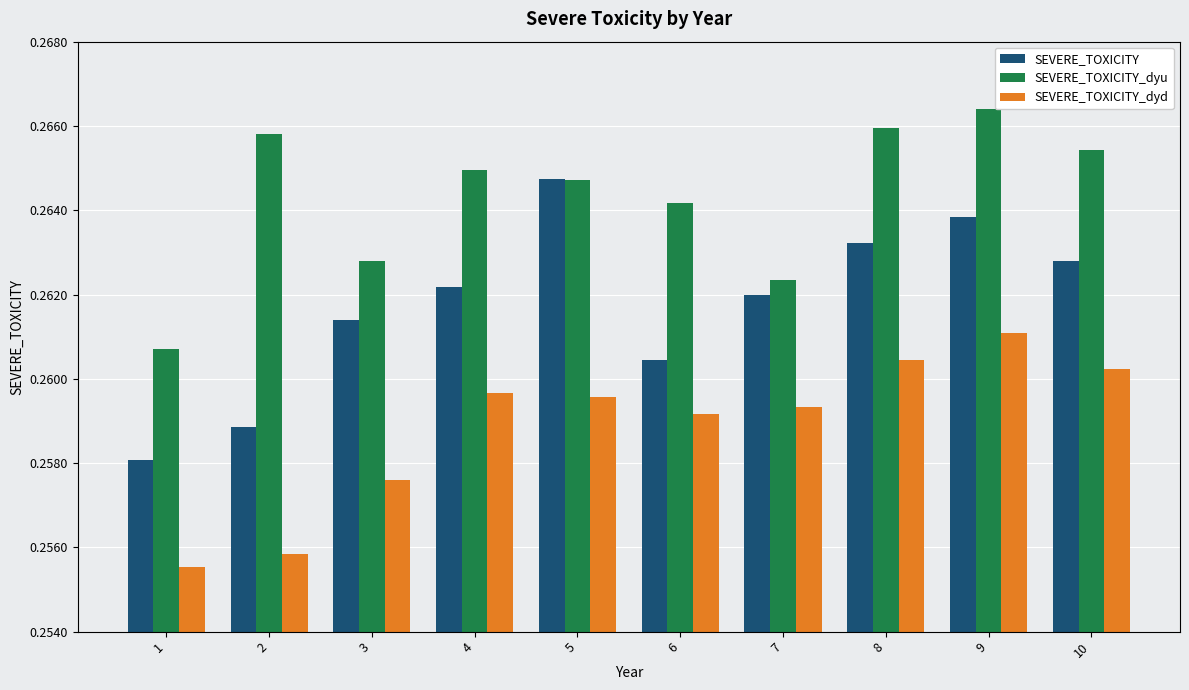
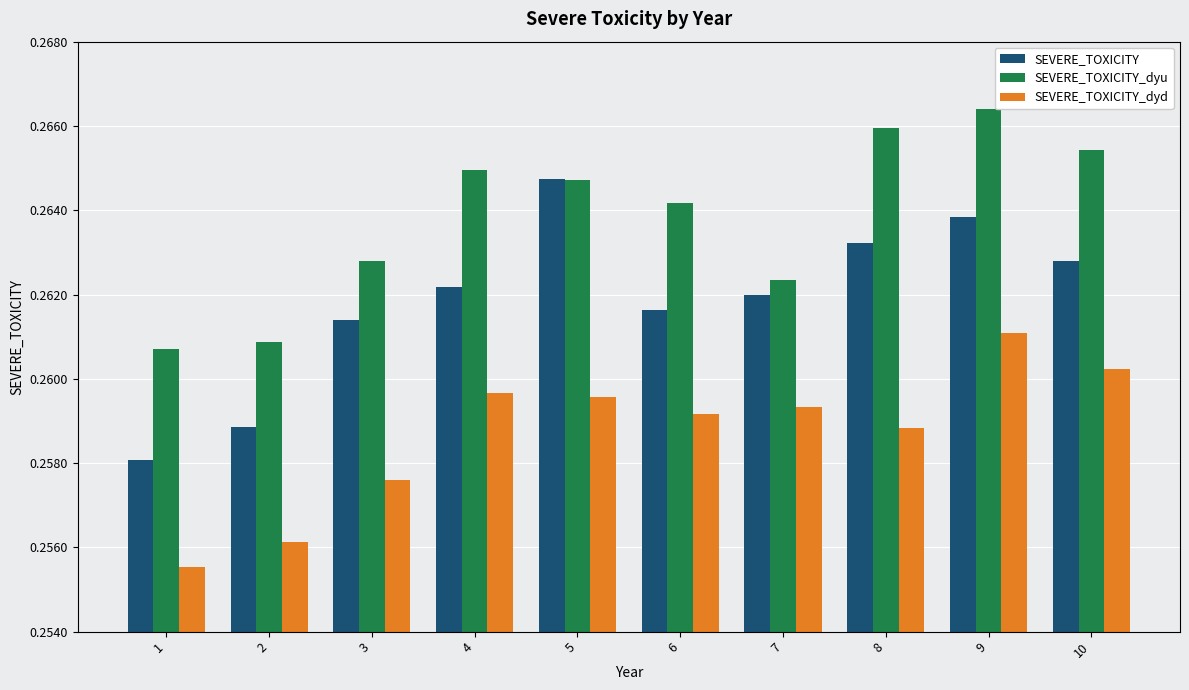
SEVERE_TOXICITY_dyu, 2: 0.2658 -> 0.2609
SEVERE_TOXICITY_dyd, 2: 0.2558 -> 0.2561
SEVERE_TOXICITY, 6: 0.2604 -> 0.2616
SEVERE_TOXICITY_dyd, 8: 0.2605 -> 0.2588
